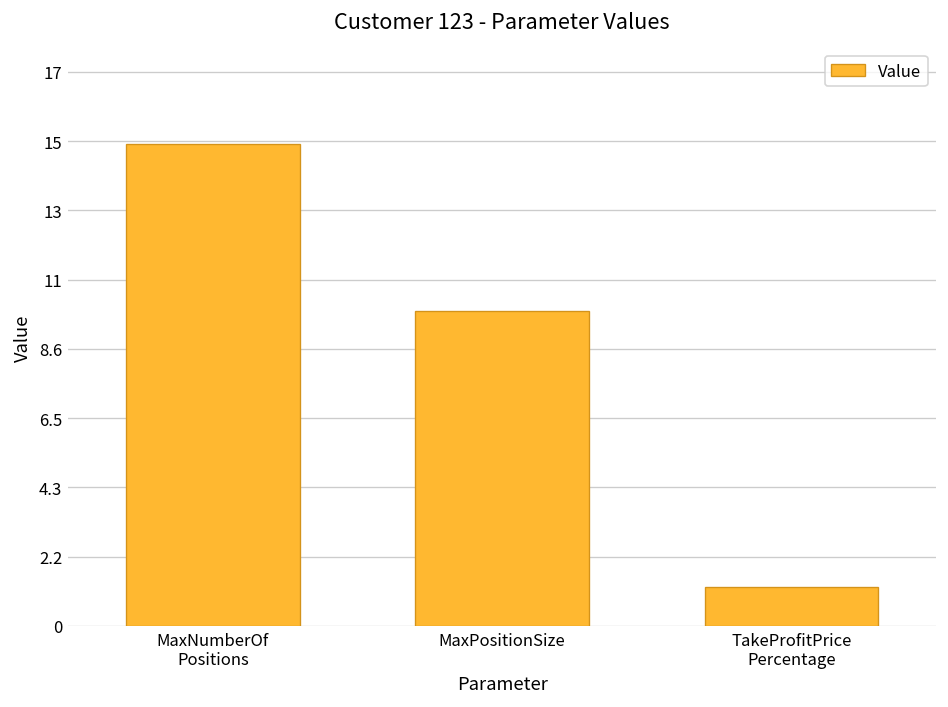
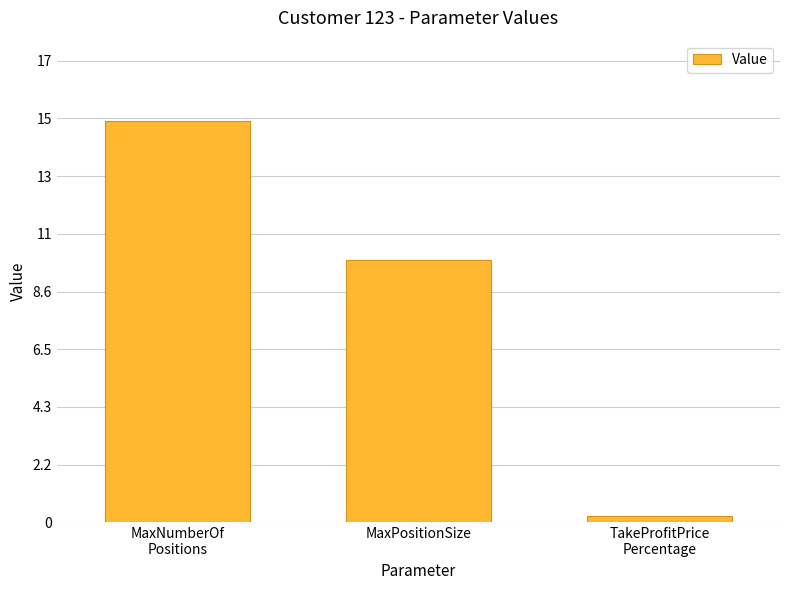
TakeProfitPrice Percentage: 1.2 -> 0.3
